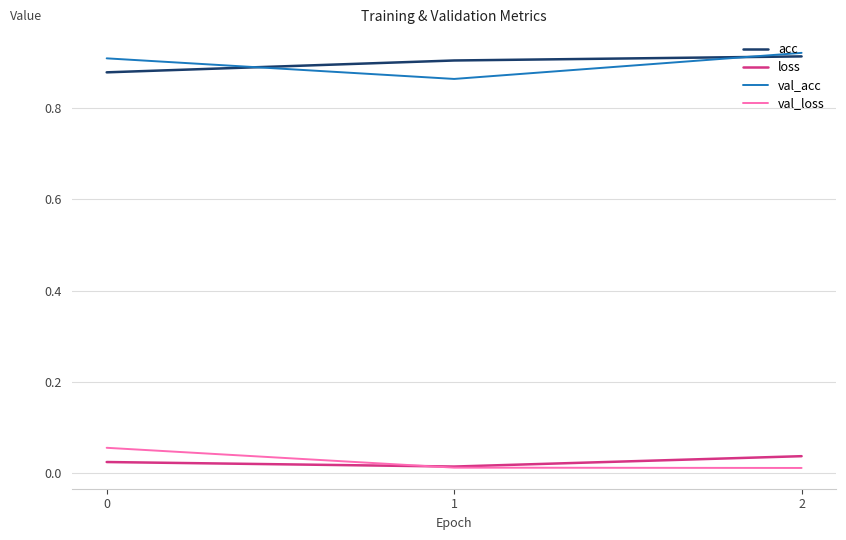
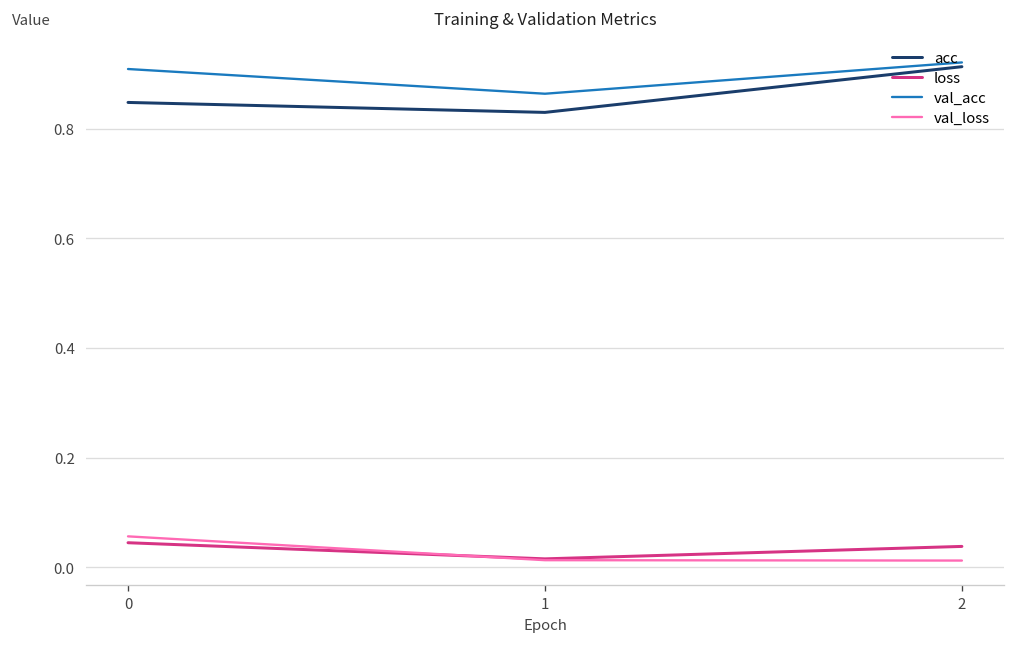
acc, 0: 0.88 -> 0.85
loss, 0: 0.03 -> 0.04
acc, 1: 0.90 -> 0.83
